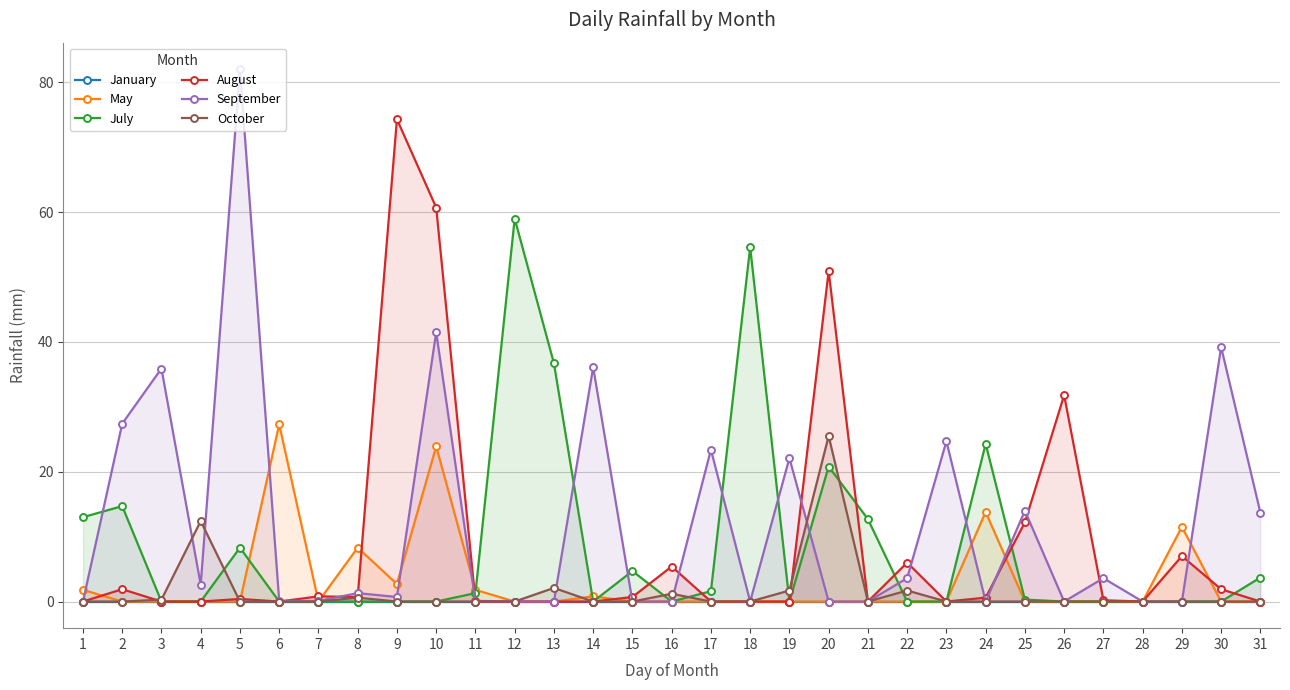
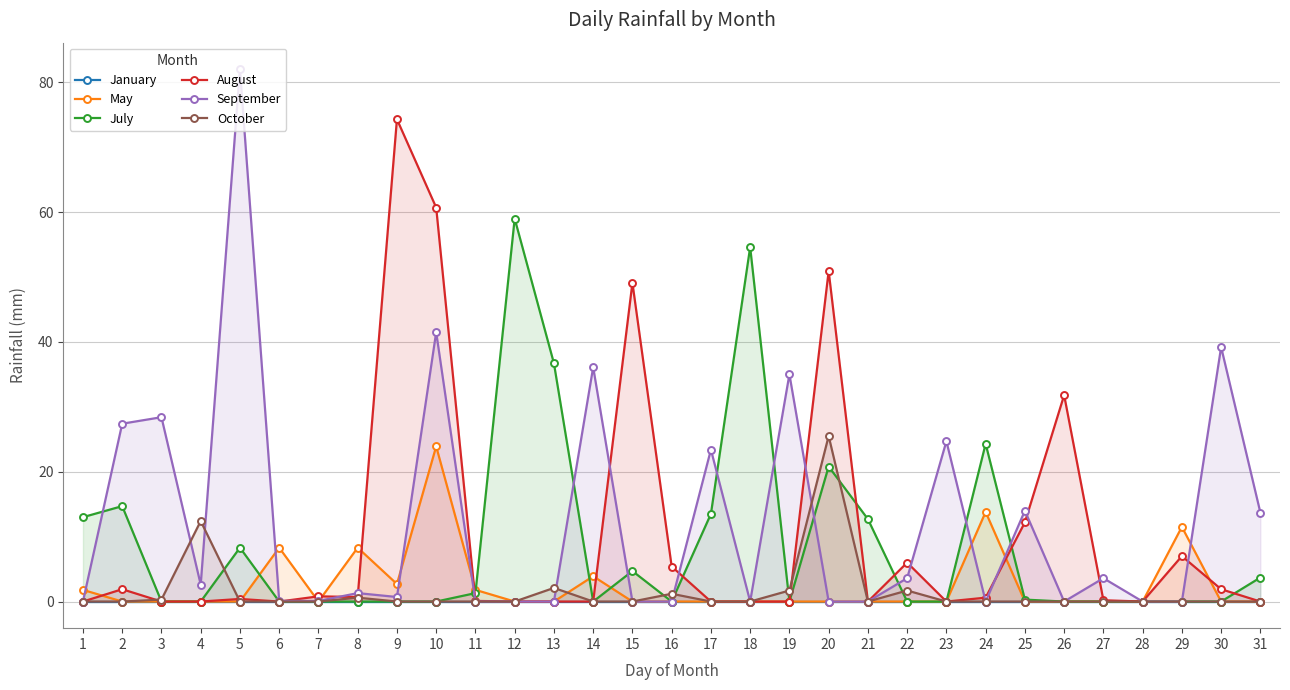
September, 3: 36 -> 28
May, 6: 27 -> 8
May, 14: 1 -> 4
August, 15: 1 -> 49
July, 17: 2 -> 14
September, 19: 22 -> 35
